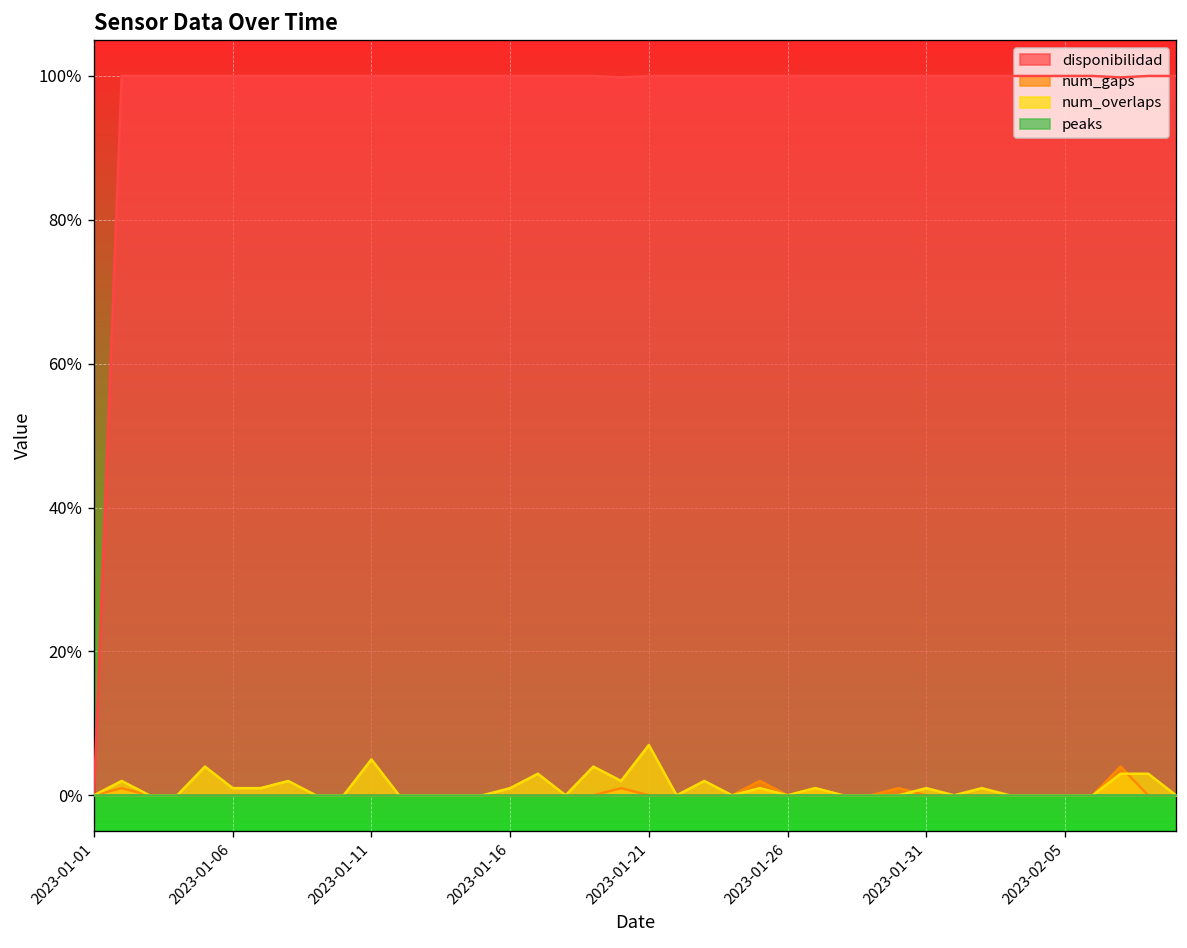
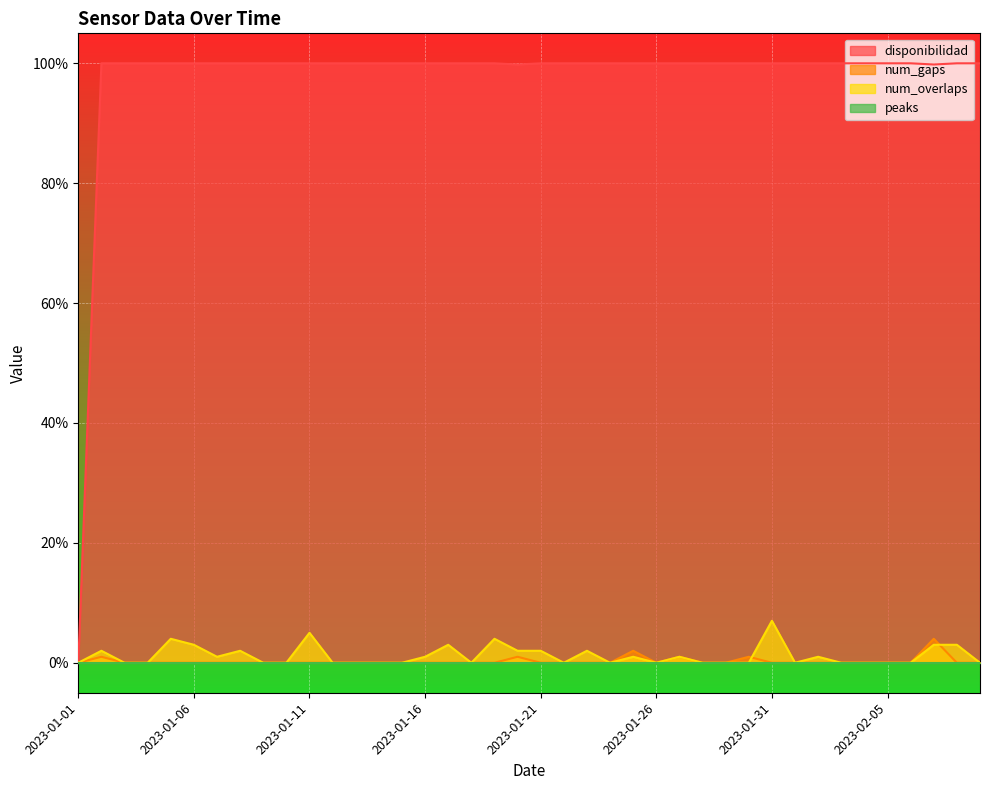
num_overlaps, 2023-01-06: 1% -> 3%
num_overlaps, 2023-01-21: 7% -> 2%
num_overlaps, 2023-01-31: 1% -> 7%
